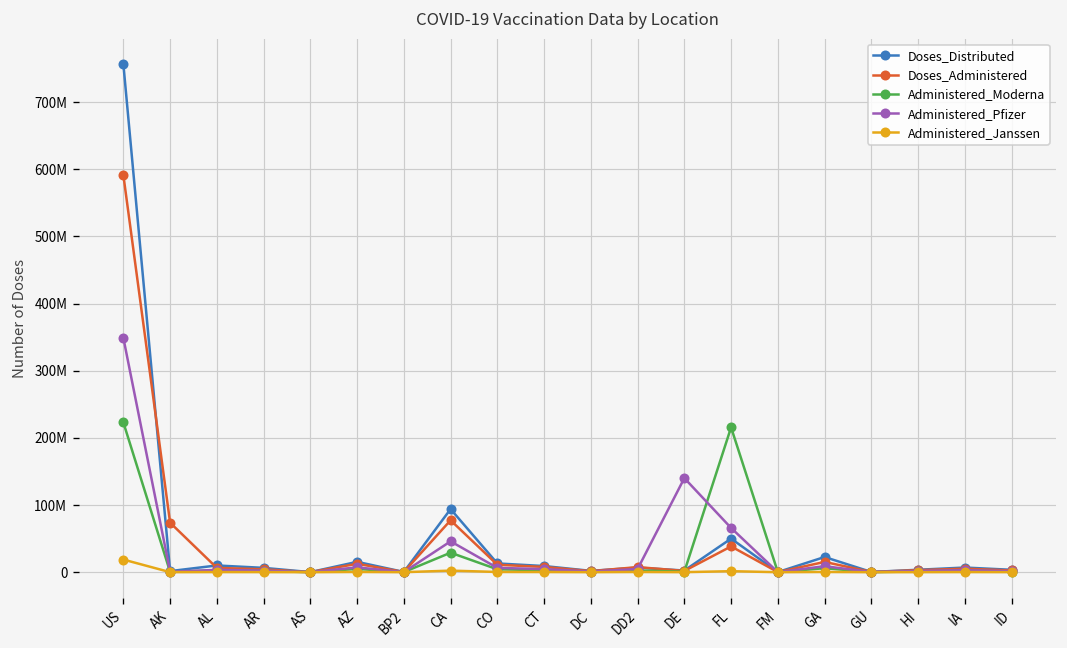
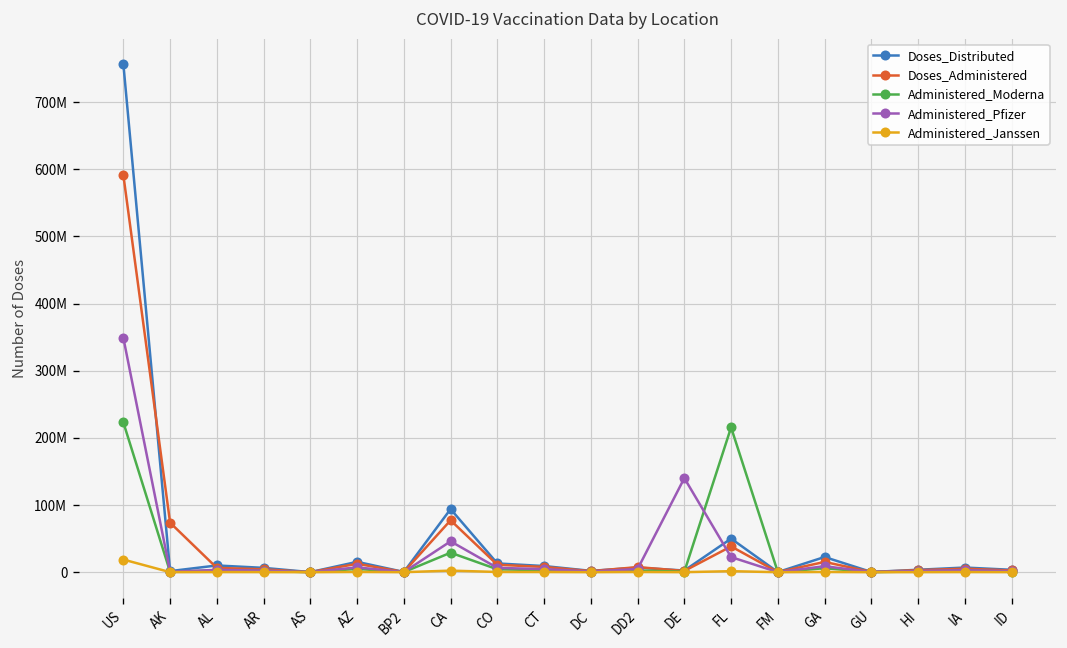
Administered_Pfizer, FL: 70000000 -> 20000000
